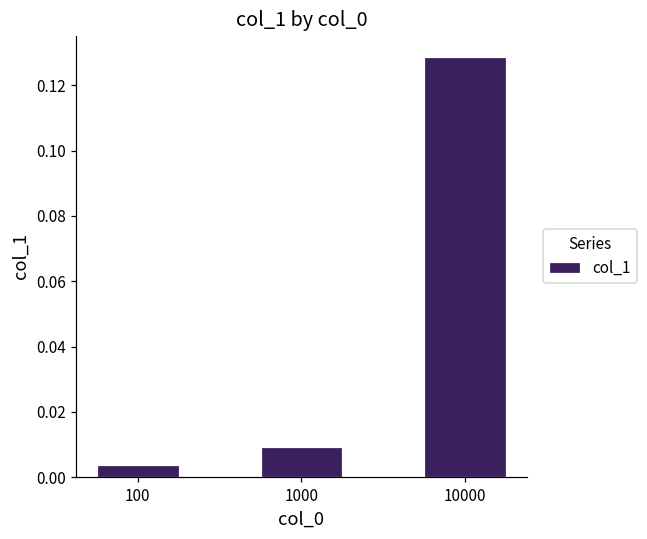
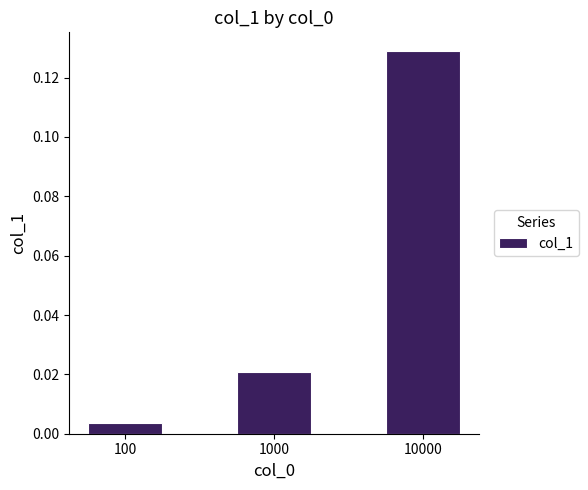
1000: 0.009 -> 0.021
